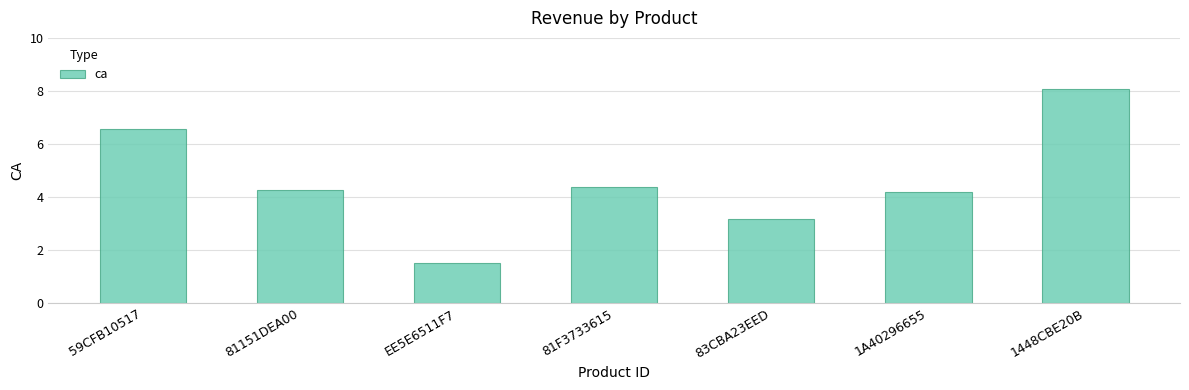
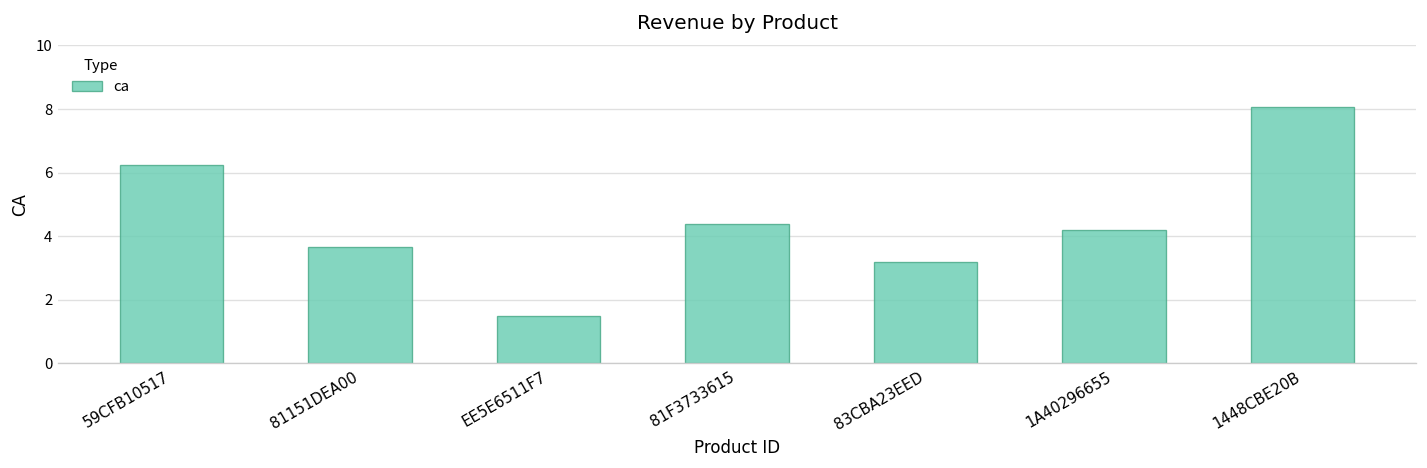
59CFB10517: 6.6 -> 6.2
81151DEA00: 4.3 -> 3.7
